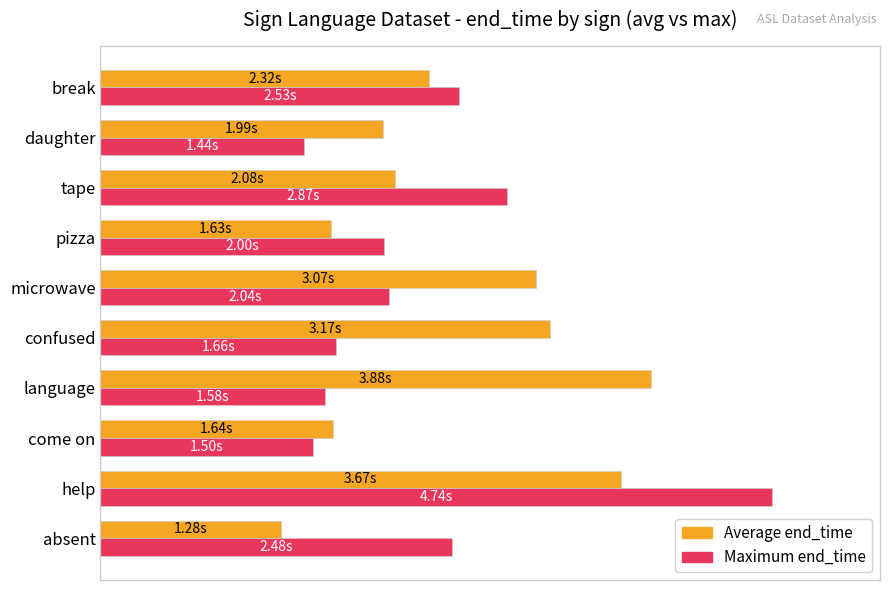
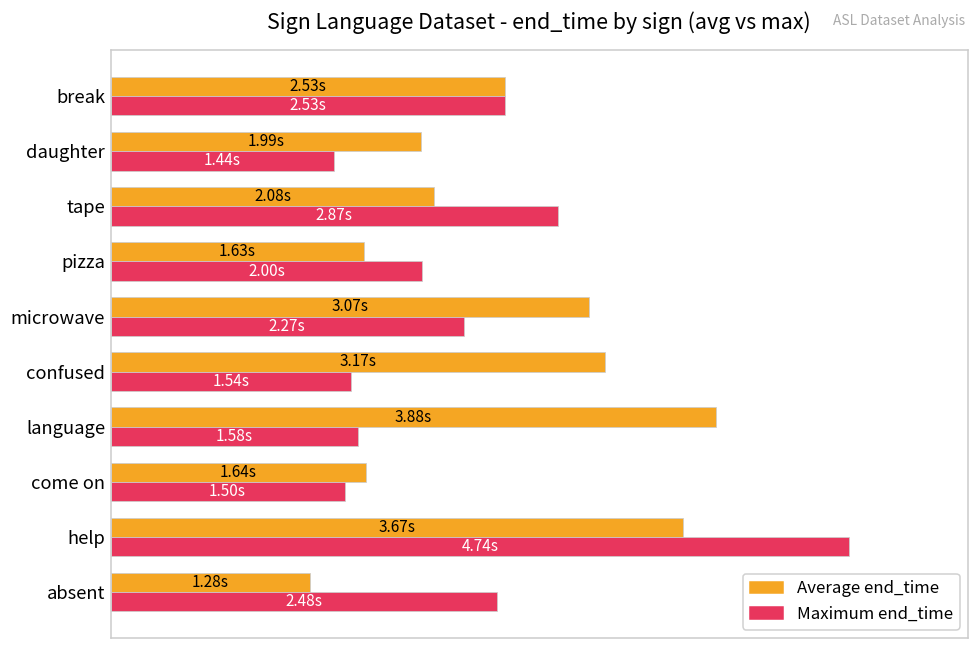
Average end_time, break: 2.32s -> 2.53s
Maximum end_time, microwave: 2.04s -> 2.27s
Maximum end_time, confused: 1.66s -> 1.54s
